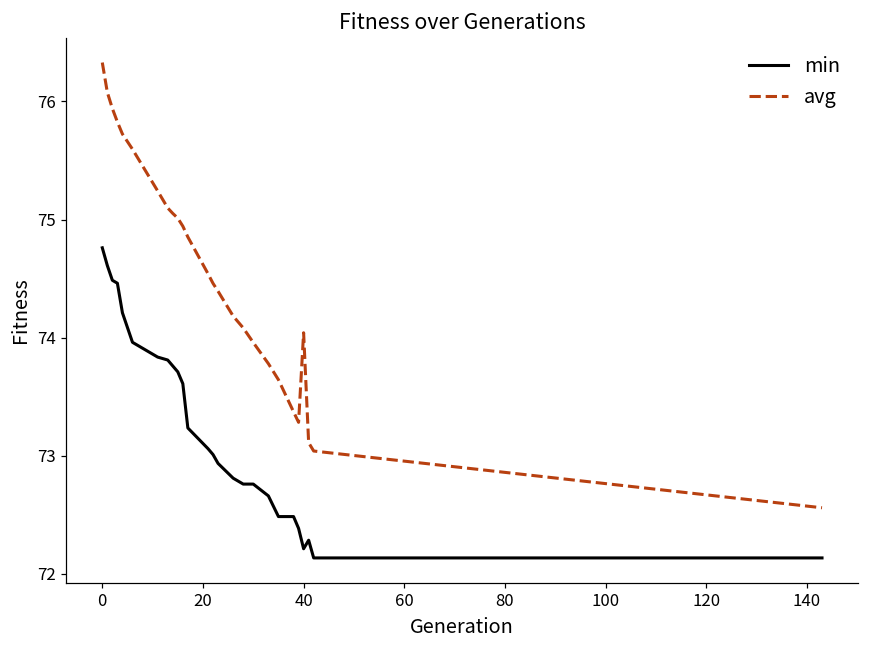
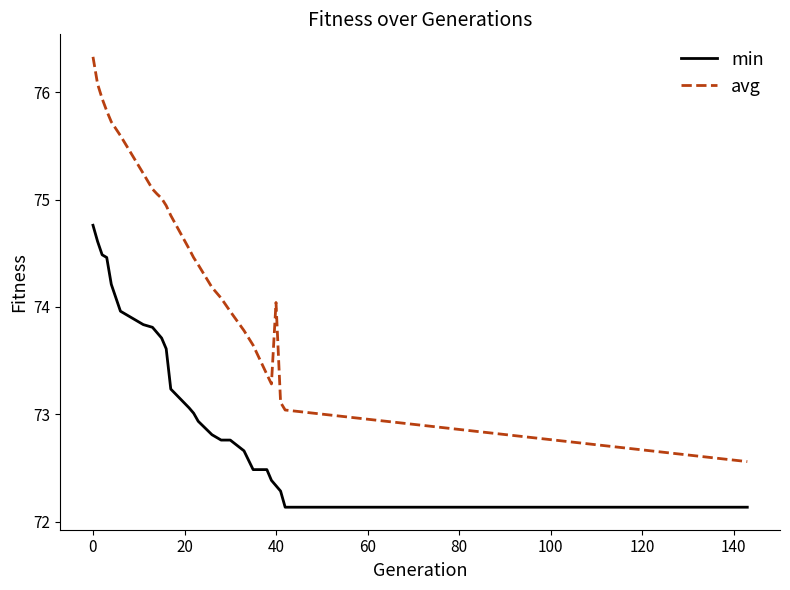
min, 40: 72.21 -> 72.34
